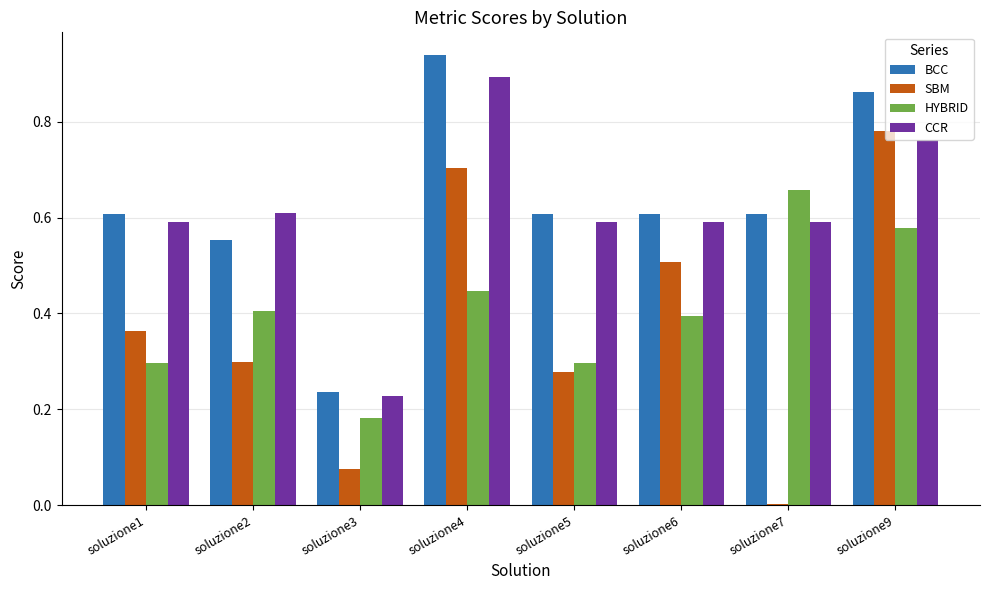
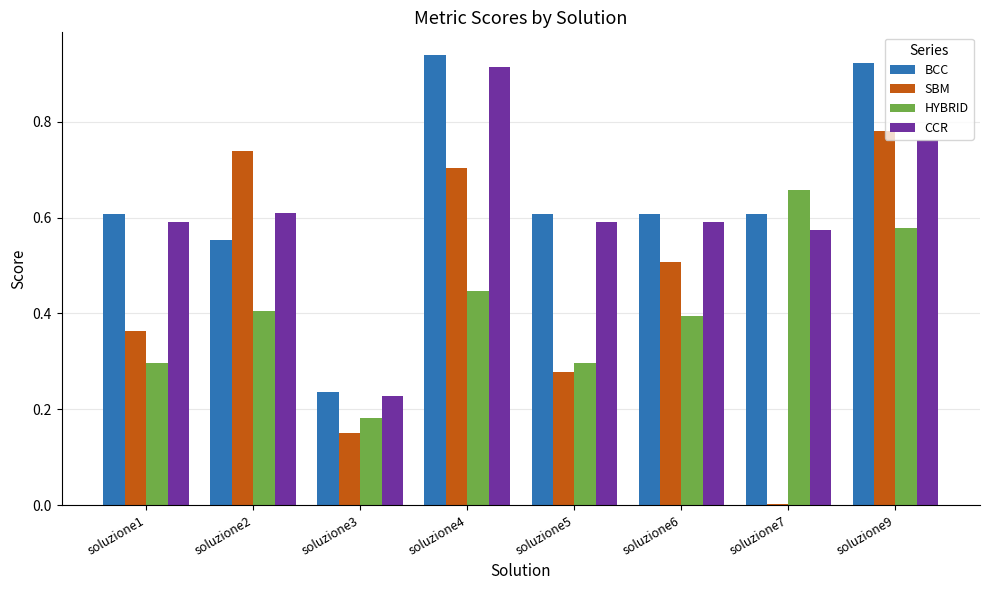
SBM, soluzione2: 0.30 -> 0.74
SBM, soluzione3: 0.08 -> 0.15
CCR, soluzione4: 0.89 -> 0.91
CCR, soluzione7: 0.59 -> 0.57
BCC, soluzione9: 0.86 -> 0.92
